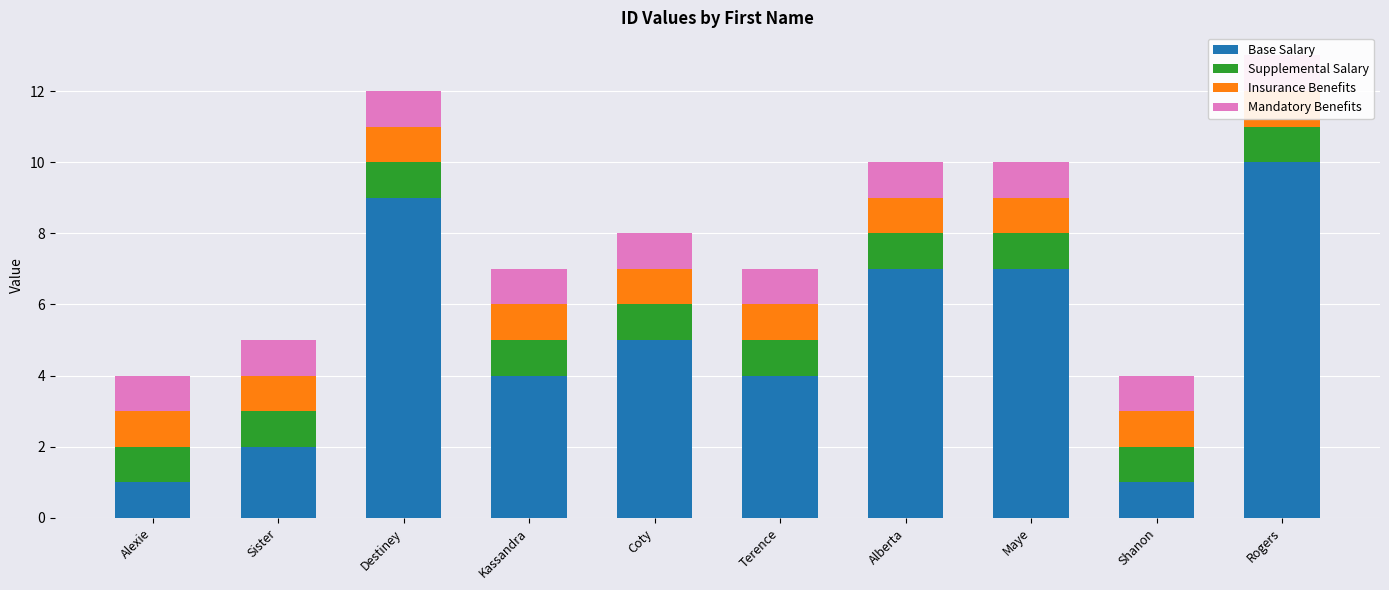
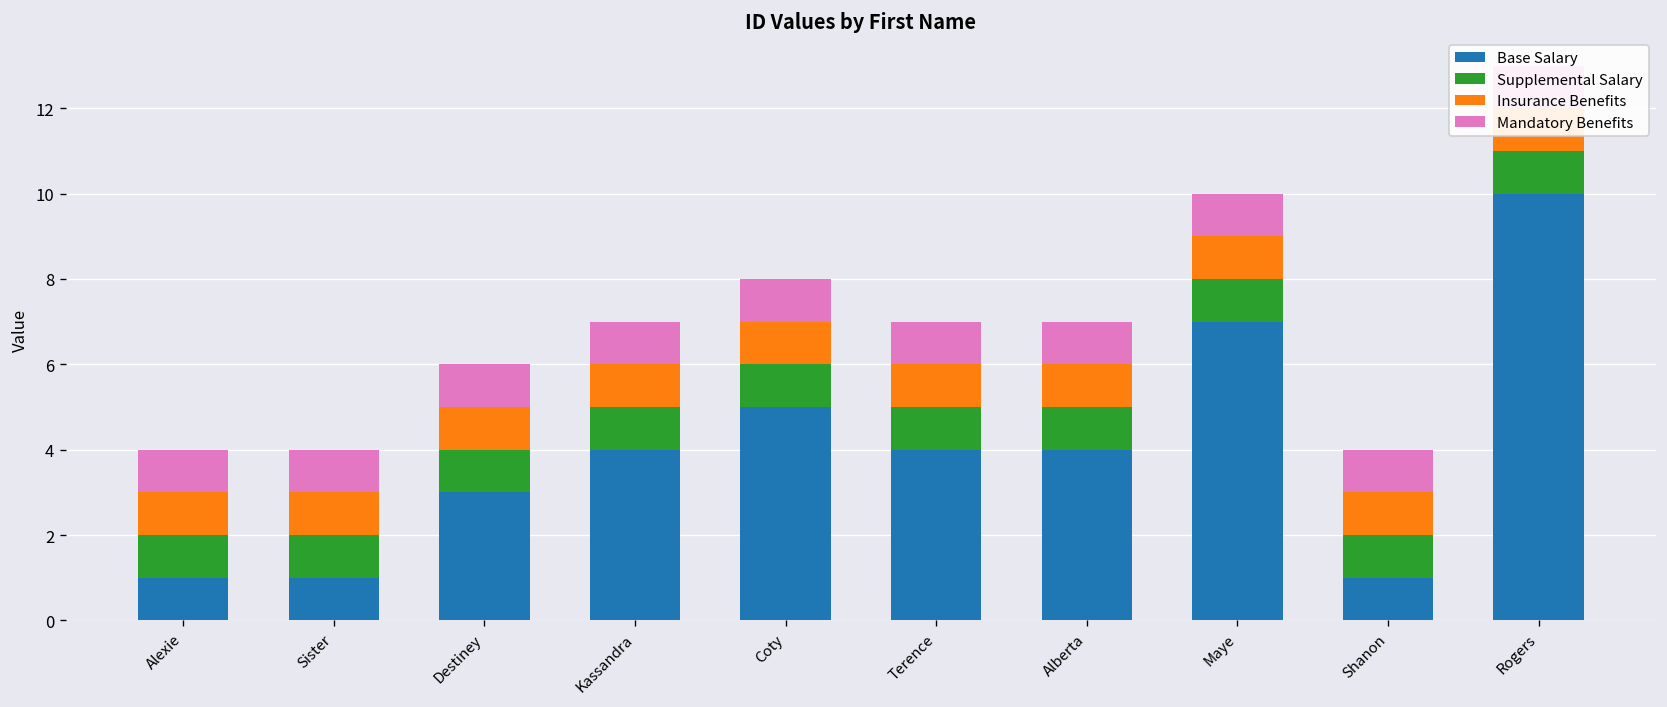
Base Salary, Sister: 2 -> 1
Base Salary, Destiney: 9 -> 3
Base Salary, Alberta: 7 -> 4
